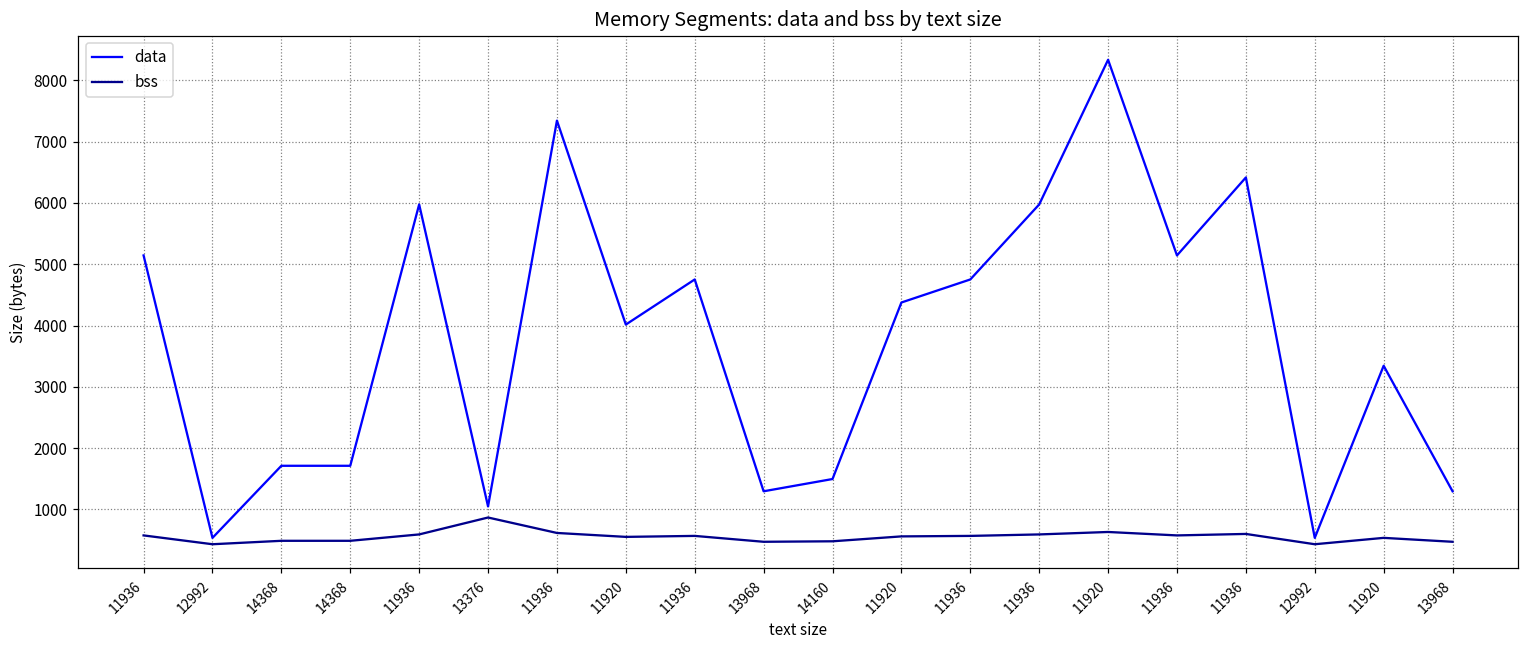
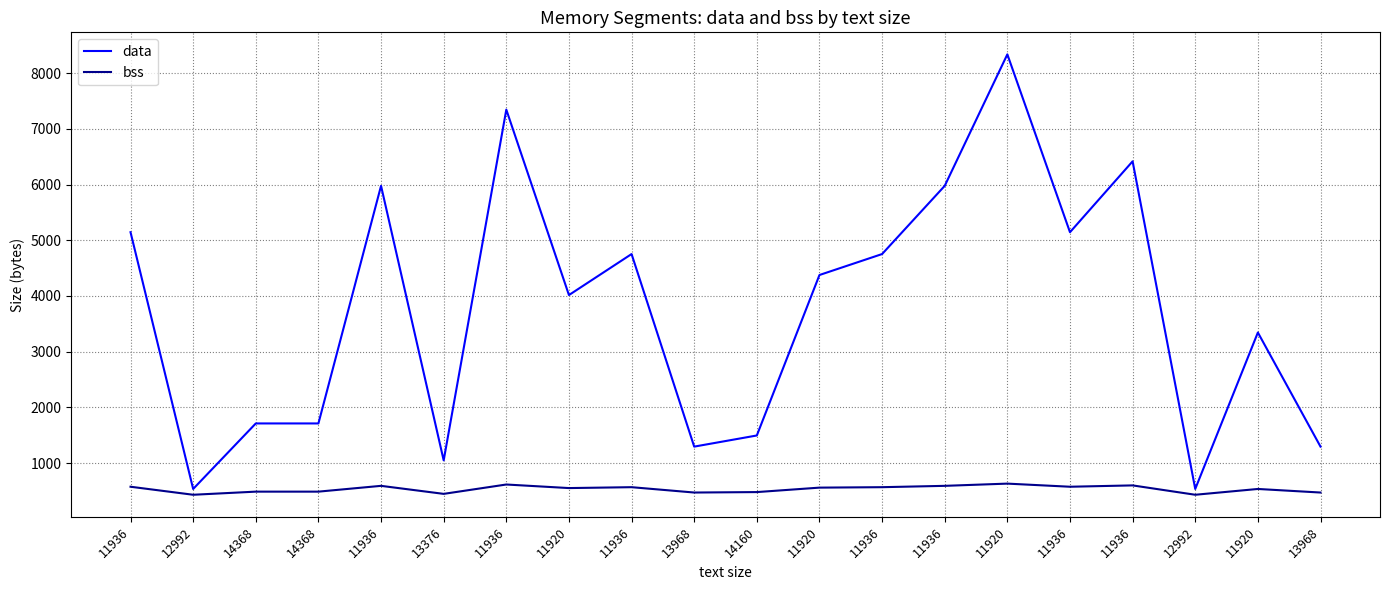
bss, 13376: 900 -> 400
